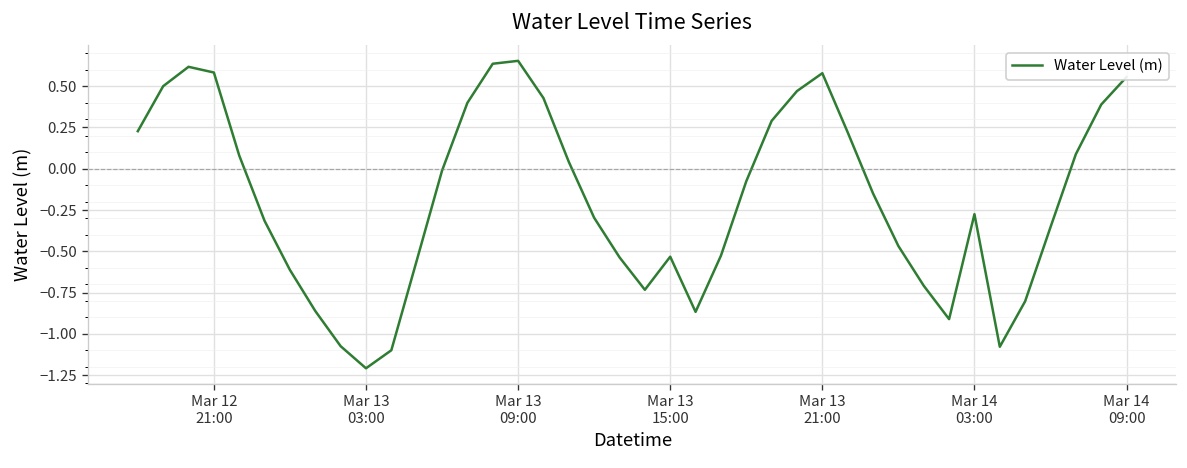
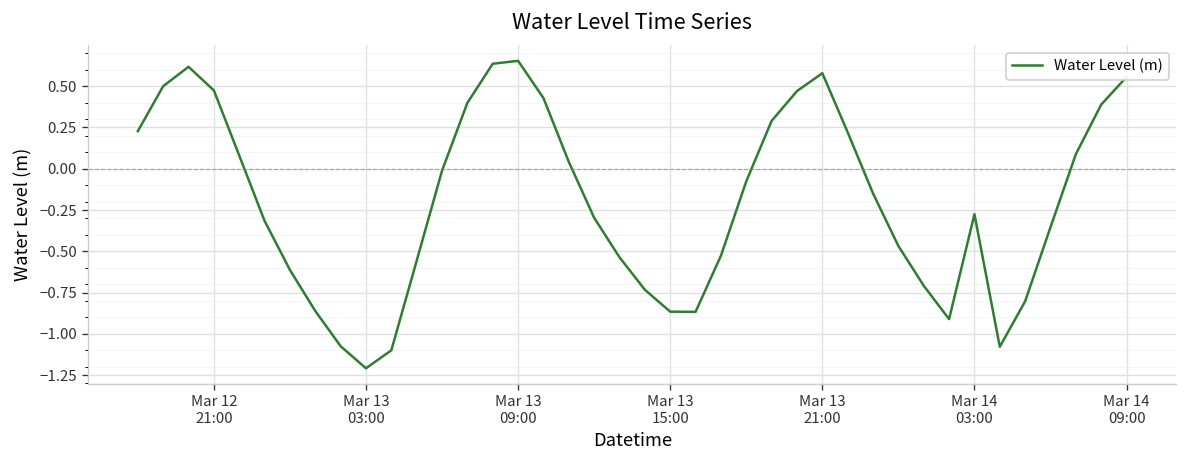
Mar 12 21:00: 0.58 -> 0.47
Mar 13 15:00: -0.53 -> -0.87
